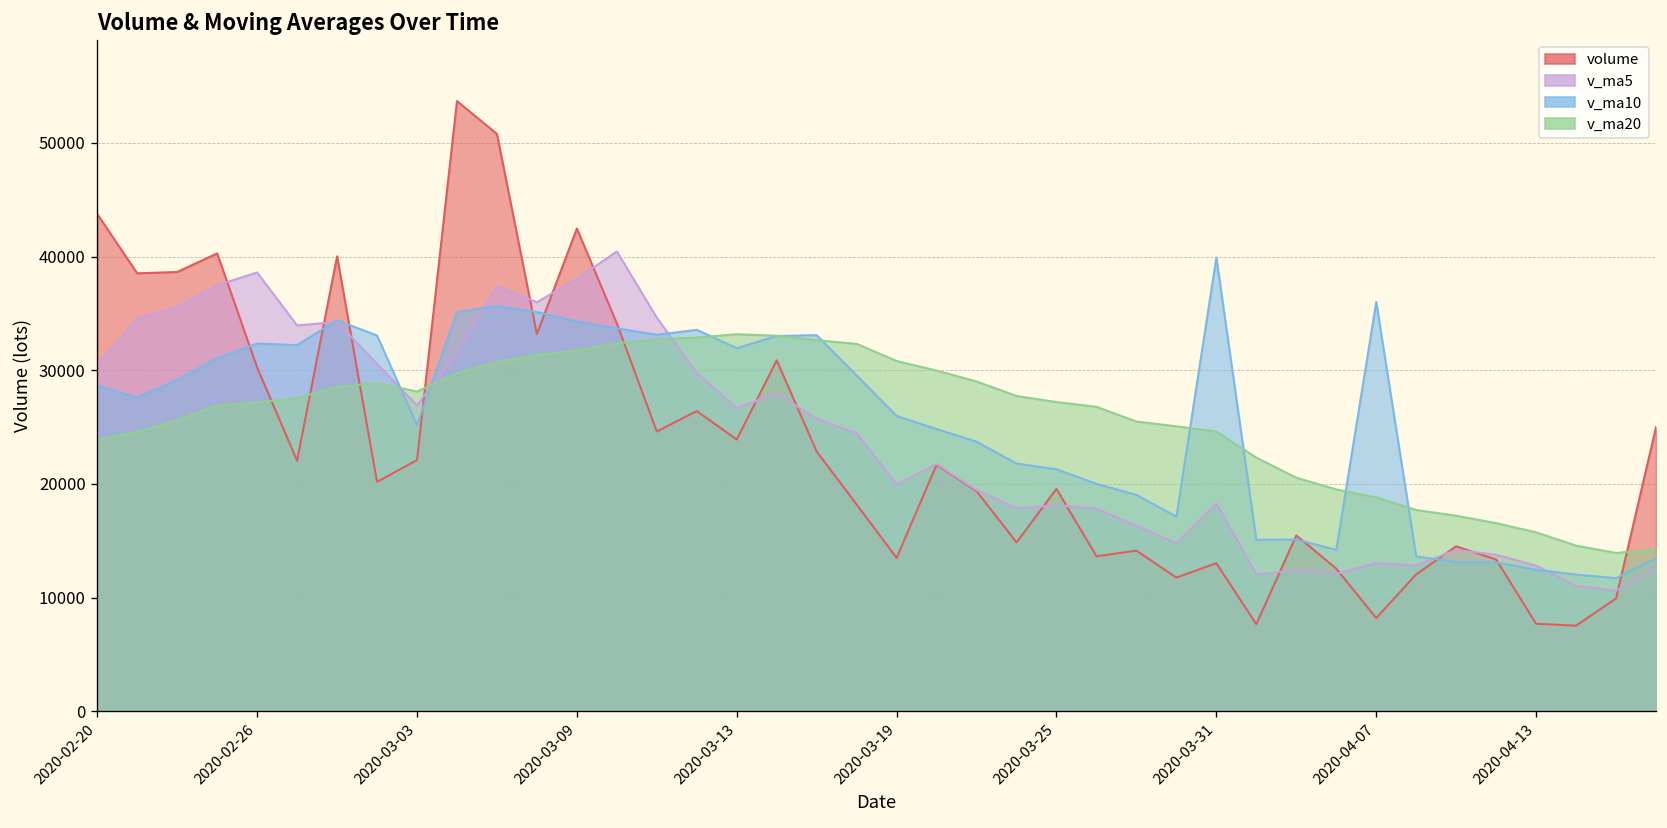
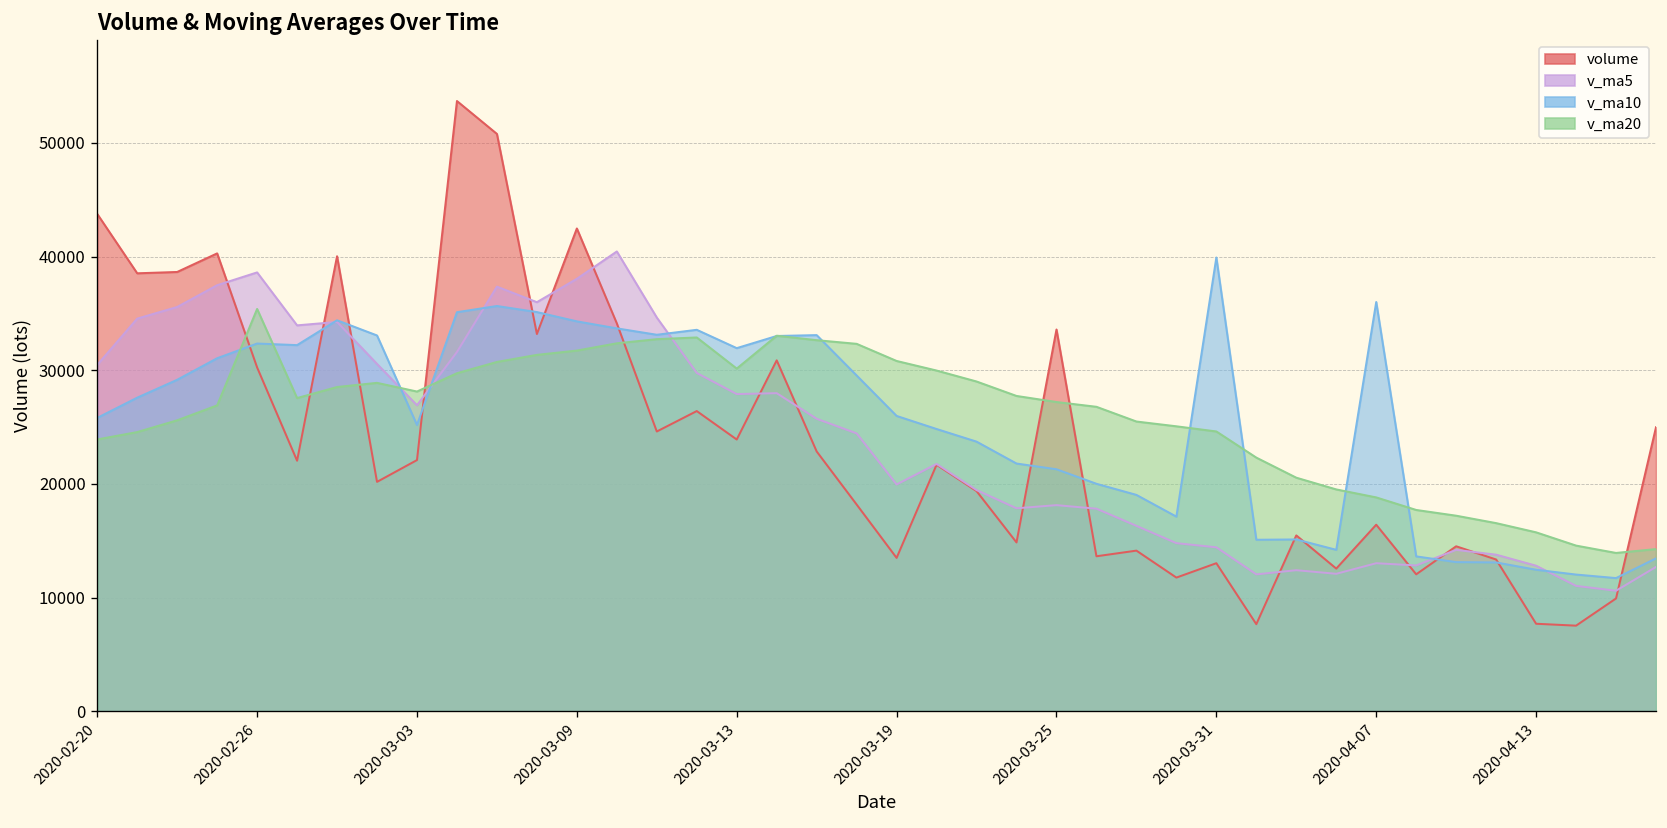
v_ma10, 2020-02-20: 29000 -> 26000
v_ma20, 2020-02-26: 27000 -> 35000
v_ma5, 2020-03-13: 27000 -> 28000
v_ma20, 2020-03-13: 33000 -> 30000
volume, 2020-03-25: 20000 -> 34000
v_ma5, 2020-03-31: 18000 -> 14000
volume, 2020-04-07: 8000 -> 16000
